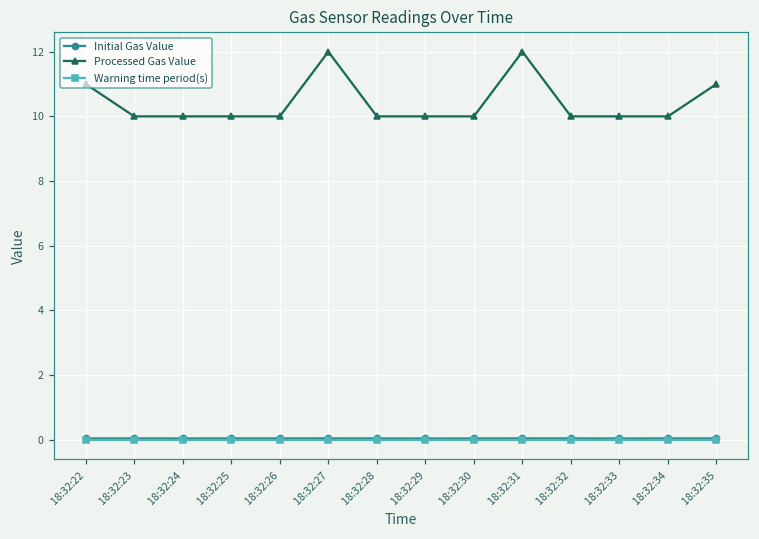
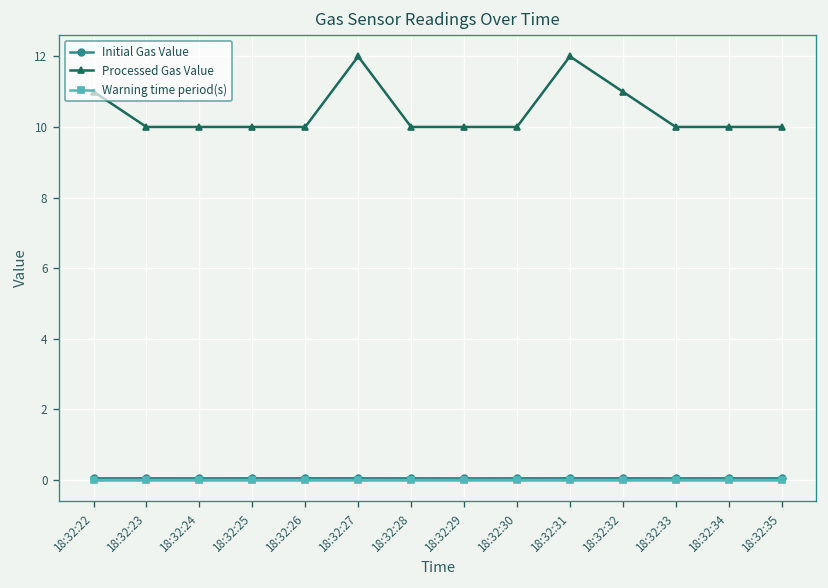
Processed Gas Value, 18:32:32: 10 -> 11
Processed Gas Value, 18:32:35: 11 -> 10
